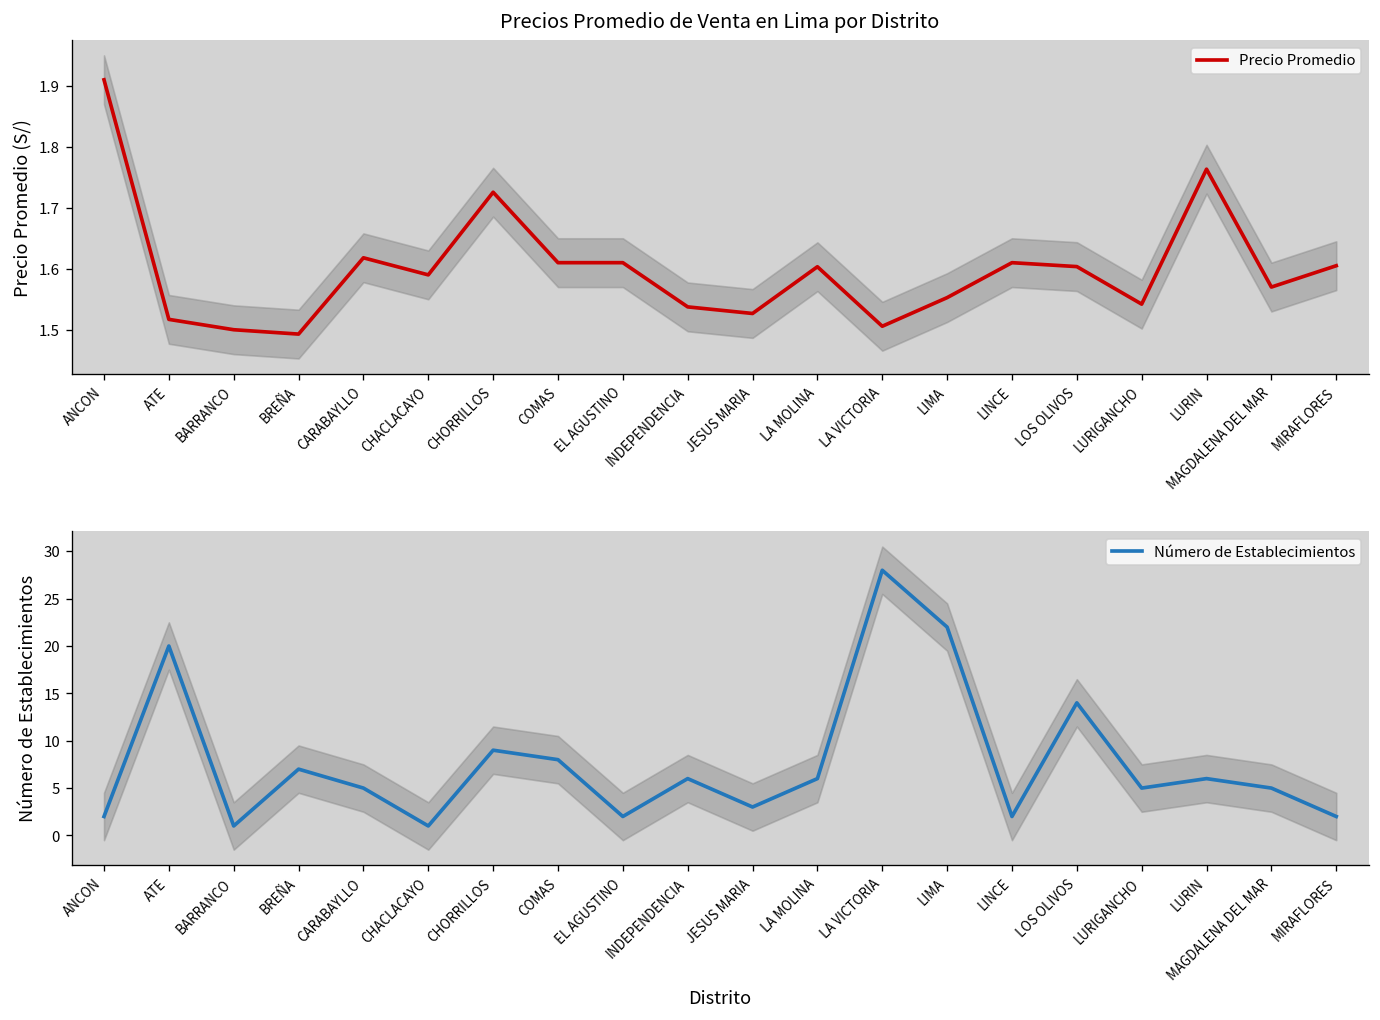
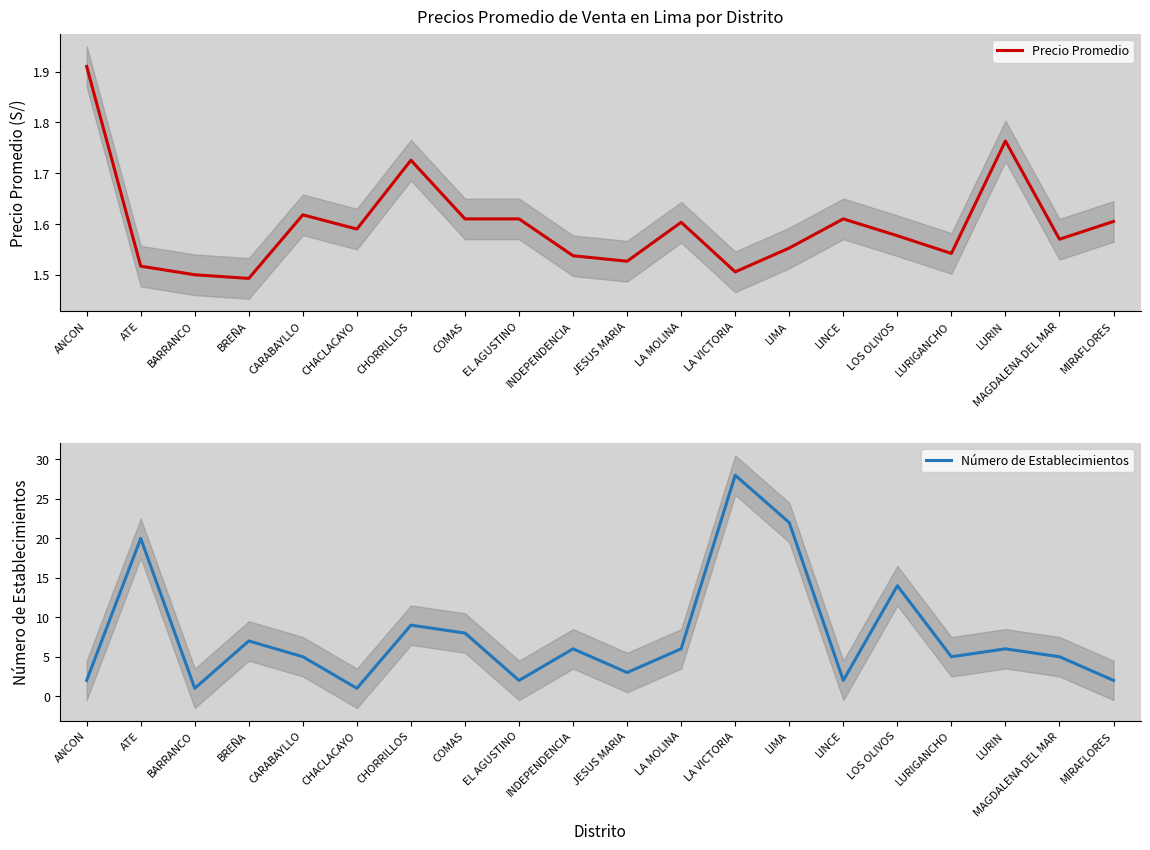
Precios Promedio de Venta en Lima por Distrito, Precio Promedio, LOS OLIVOS: 1.60 -> 1.58
